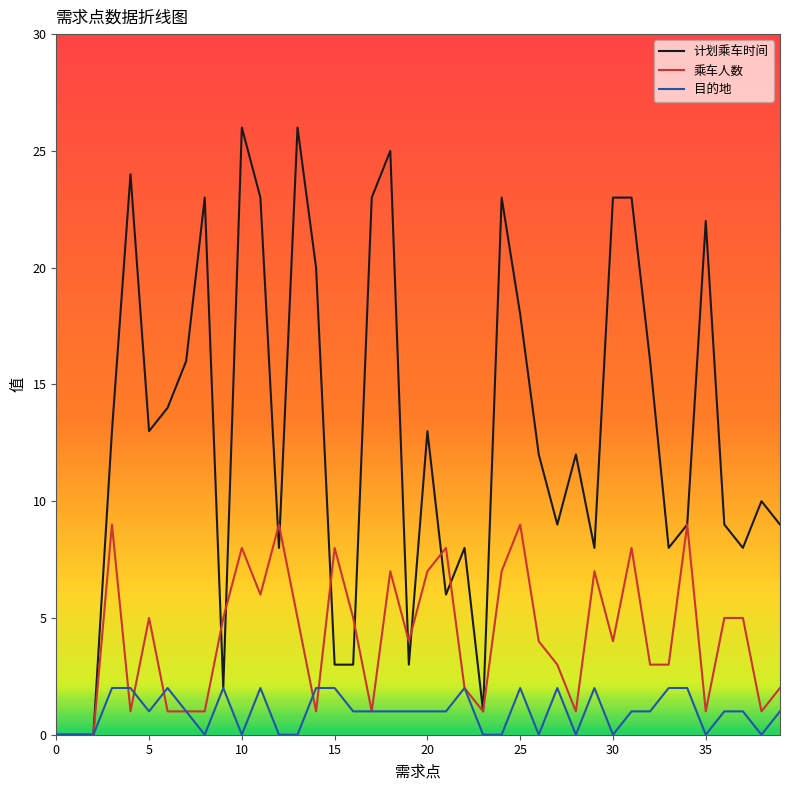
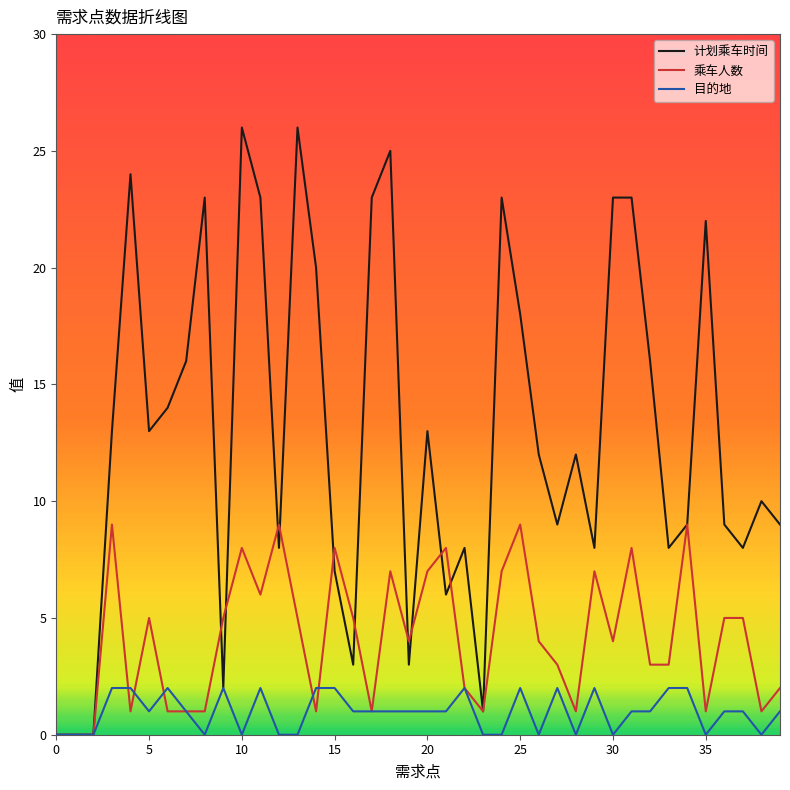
计划乘车时间, 15: 3 -> 7
